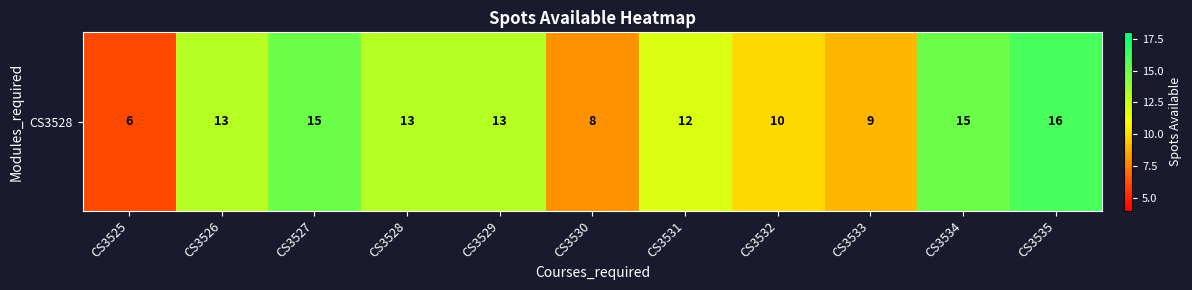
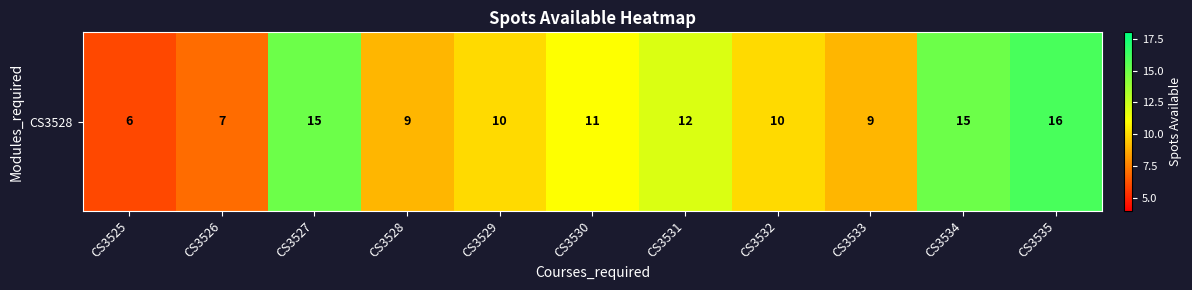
CS3528, CS3526: 13 -> 7
CS3528, CS3528: 13 -> 9
CS3528, CS3529: 13 -> 10
CS3528, CS3530: 8 -> 11
